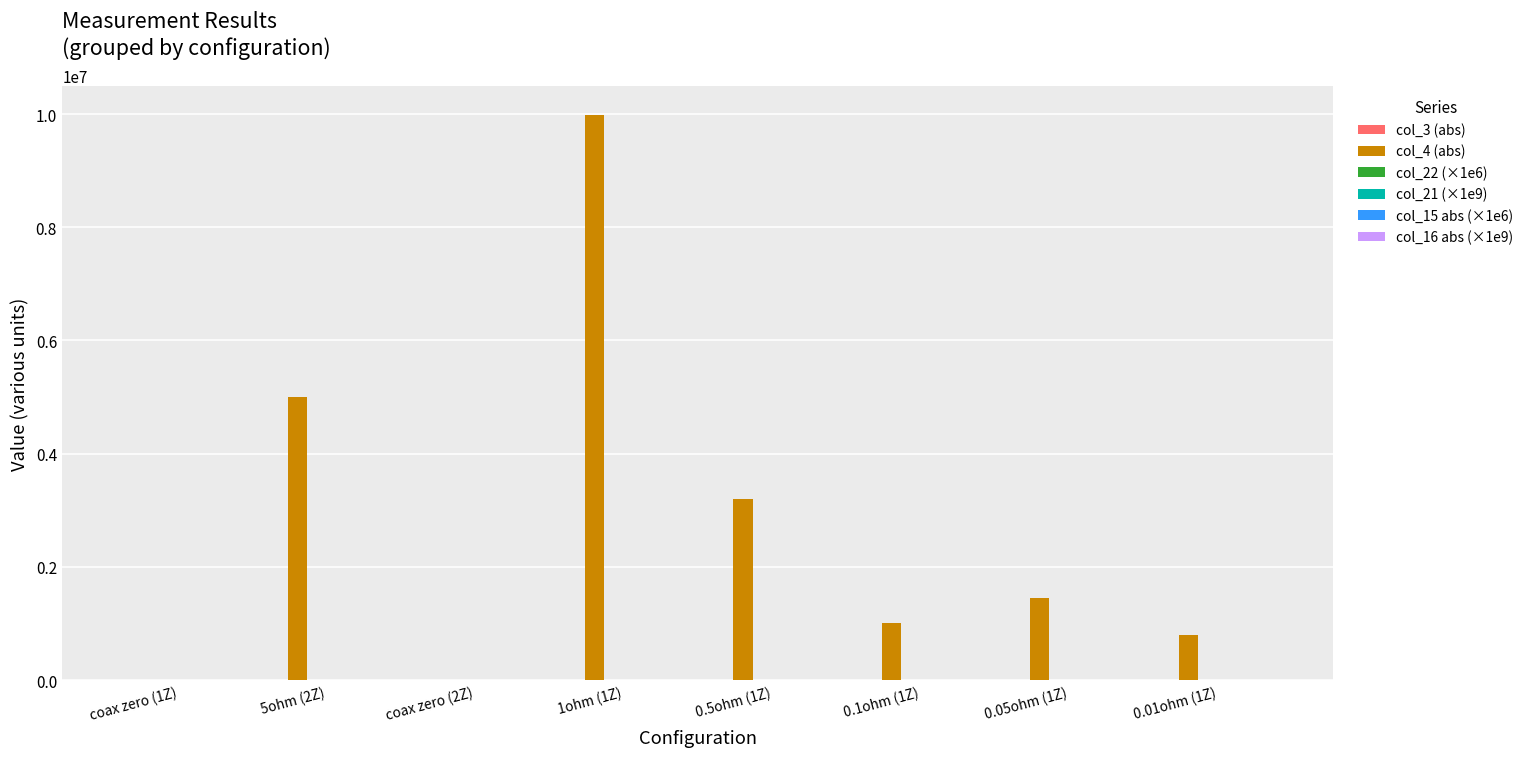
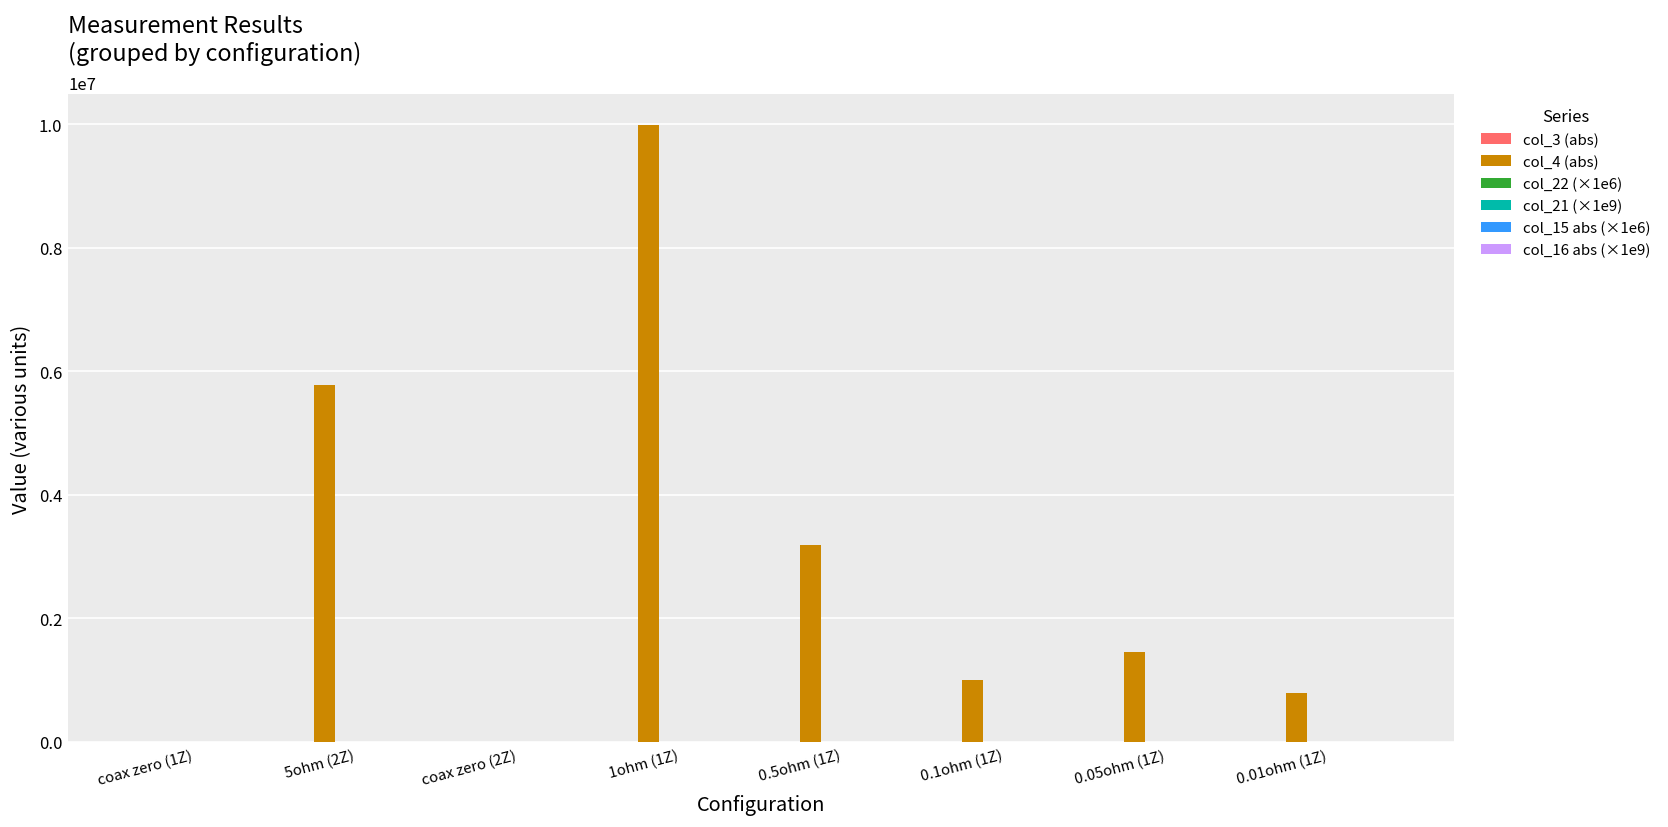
col_4 (abs), 5ohm (2Z): 5000000 -> 5800000
